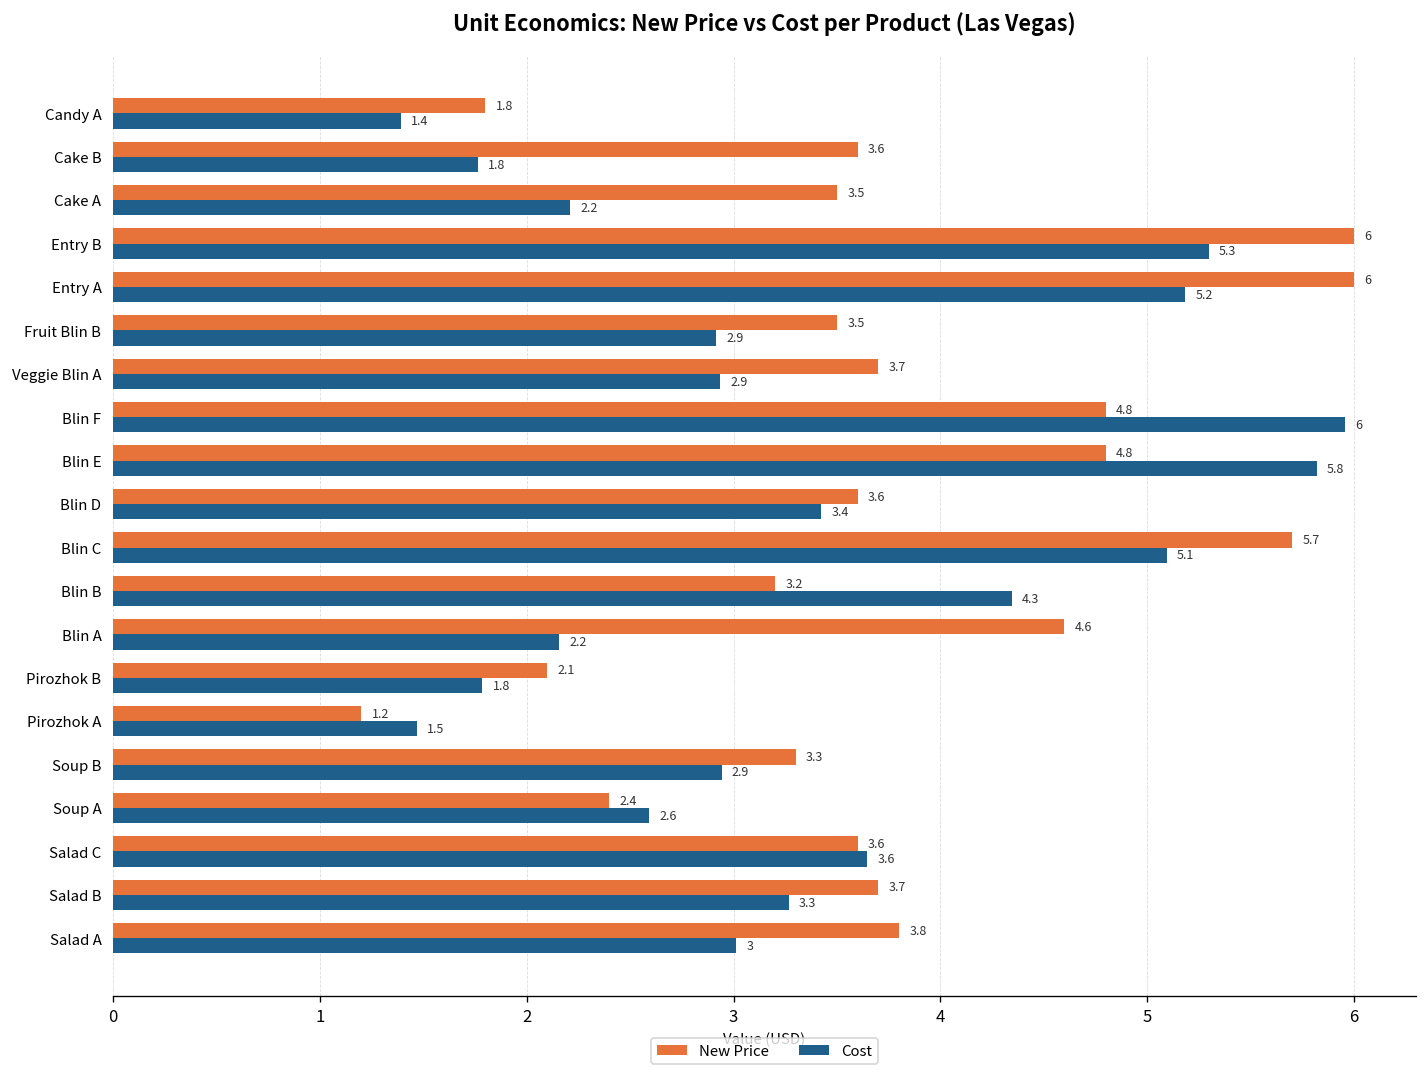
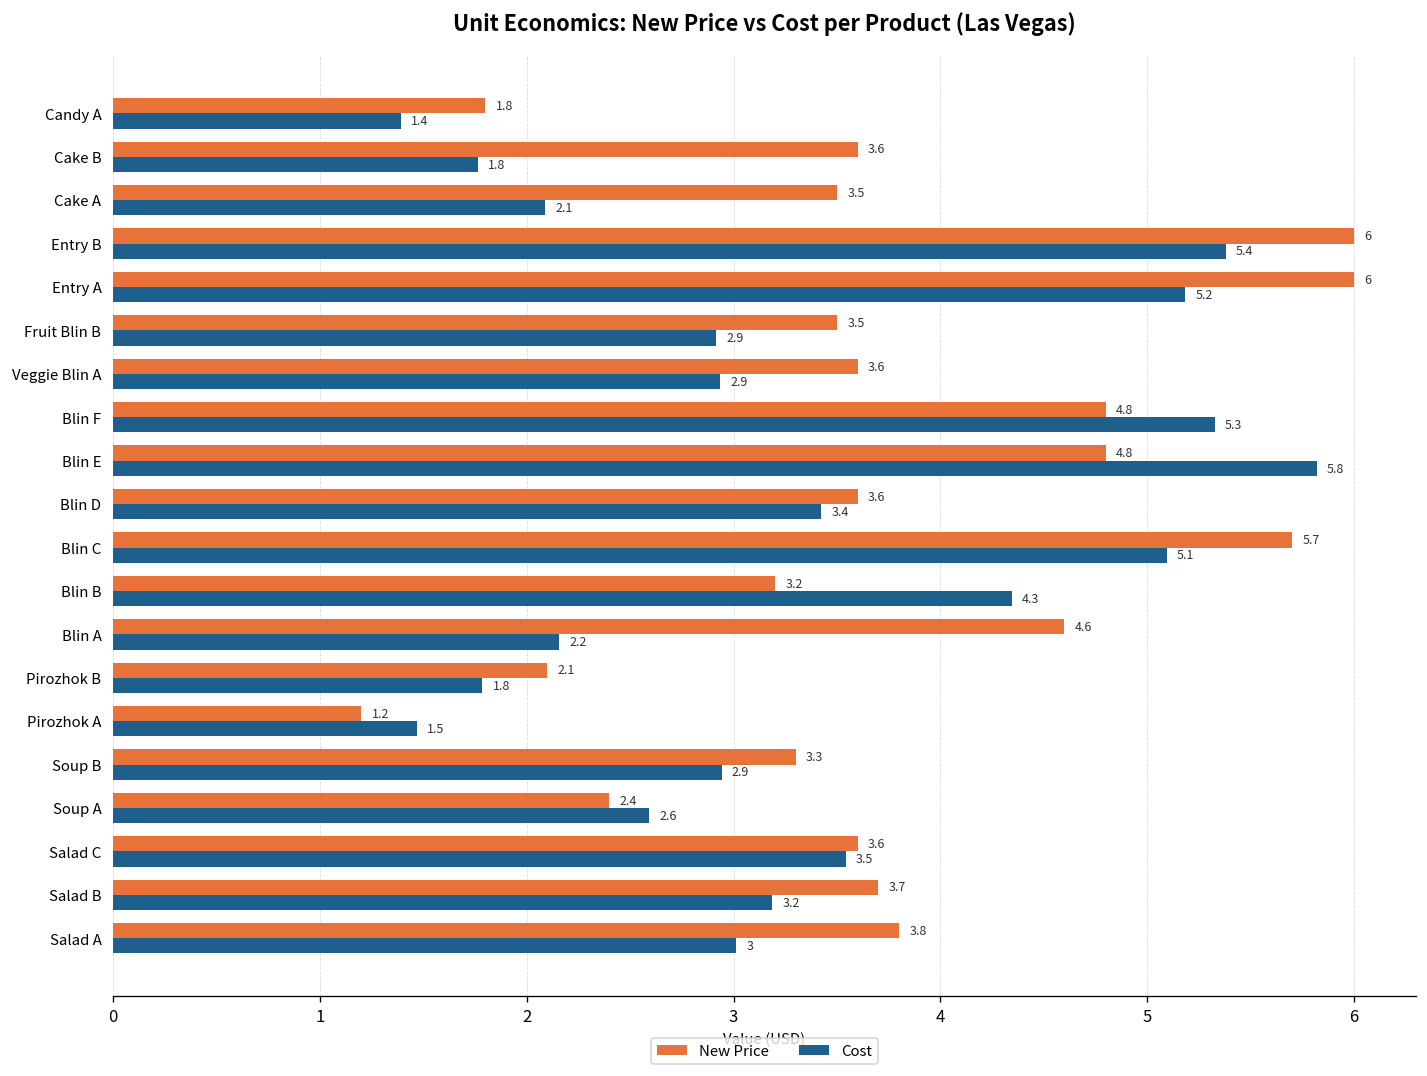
Cost, Cake A: 2.2 -> 2.1
Cost, Entry B: 5.3 -> 5.4
New Price, Veggie Blin A: 3.7 -> 3.6
Cost, Blin F: 6 -> 5.3
Cost, Salad C: 3.6 -> 3.5
Cost, Salad B: 3.3 -> 3.2
